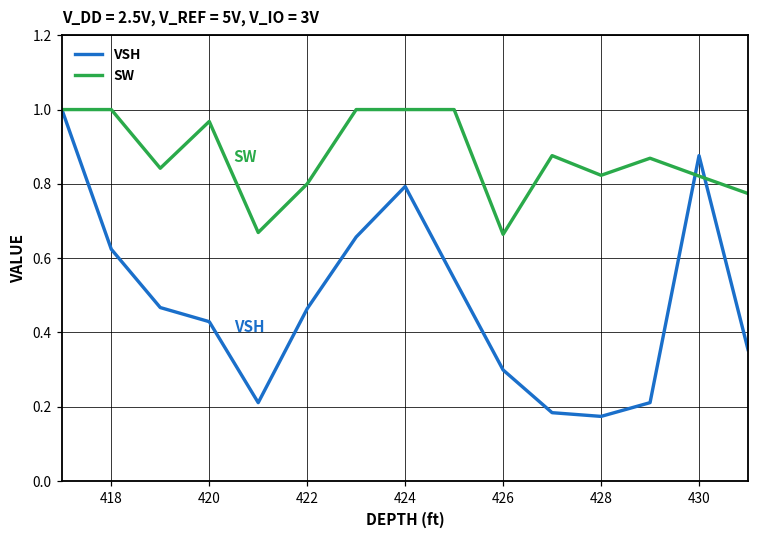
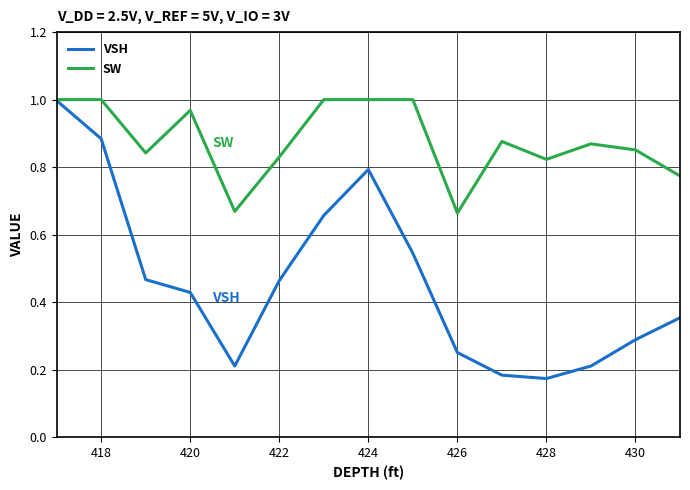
VSH, 418: 0.62 -> 0.88
SW, 422: 0.80 -> 0.83
VSH, 426: 0.30 -> 0.25
VSH, 430: 0.88 -> 0.29
SW, 430: 0.82 -> 0.85
